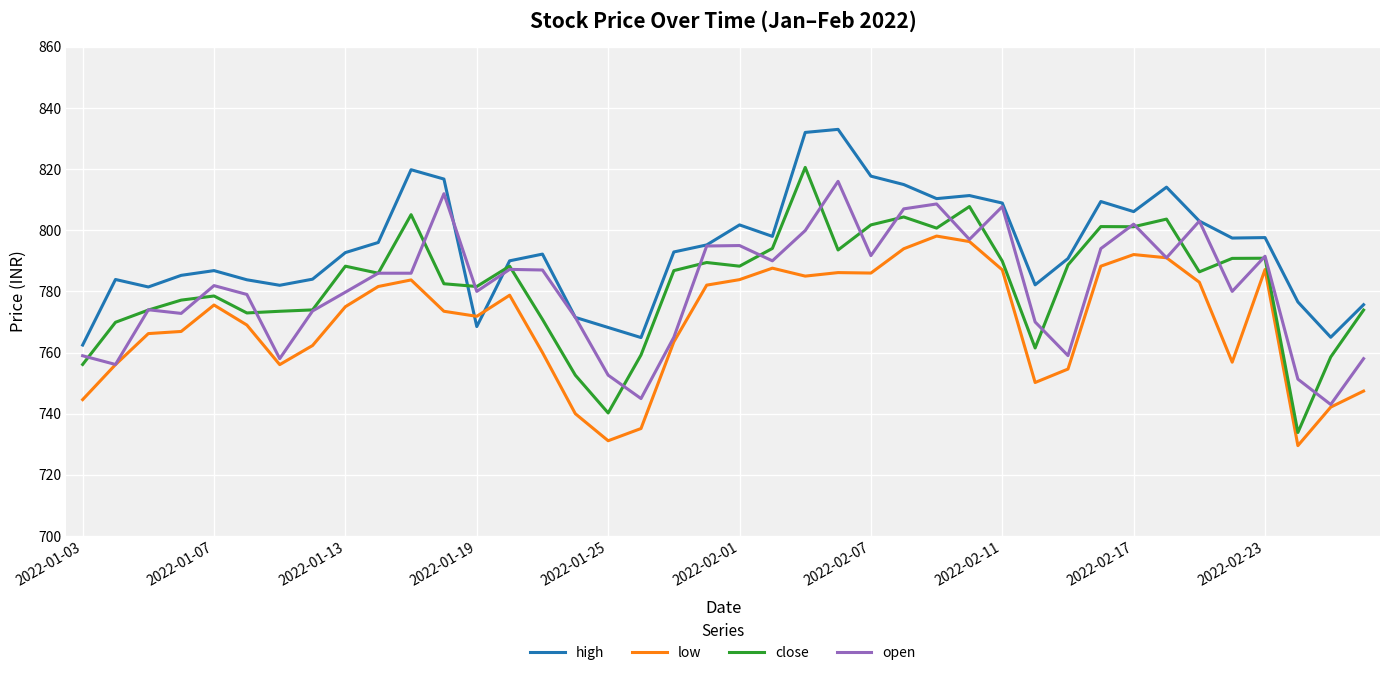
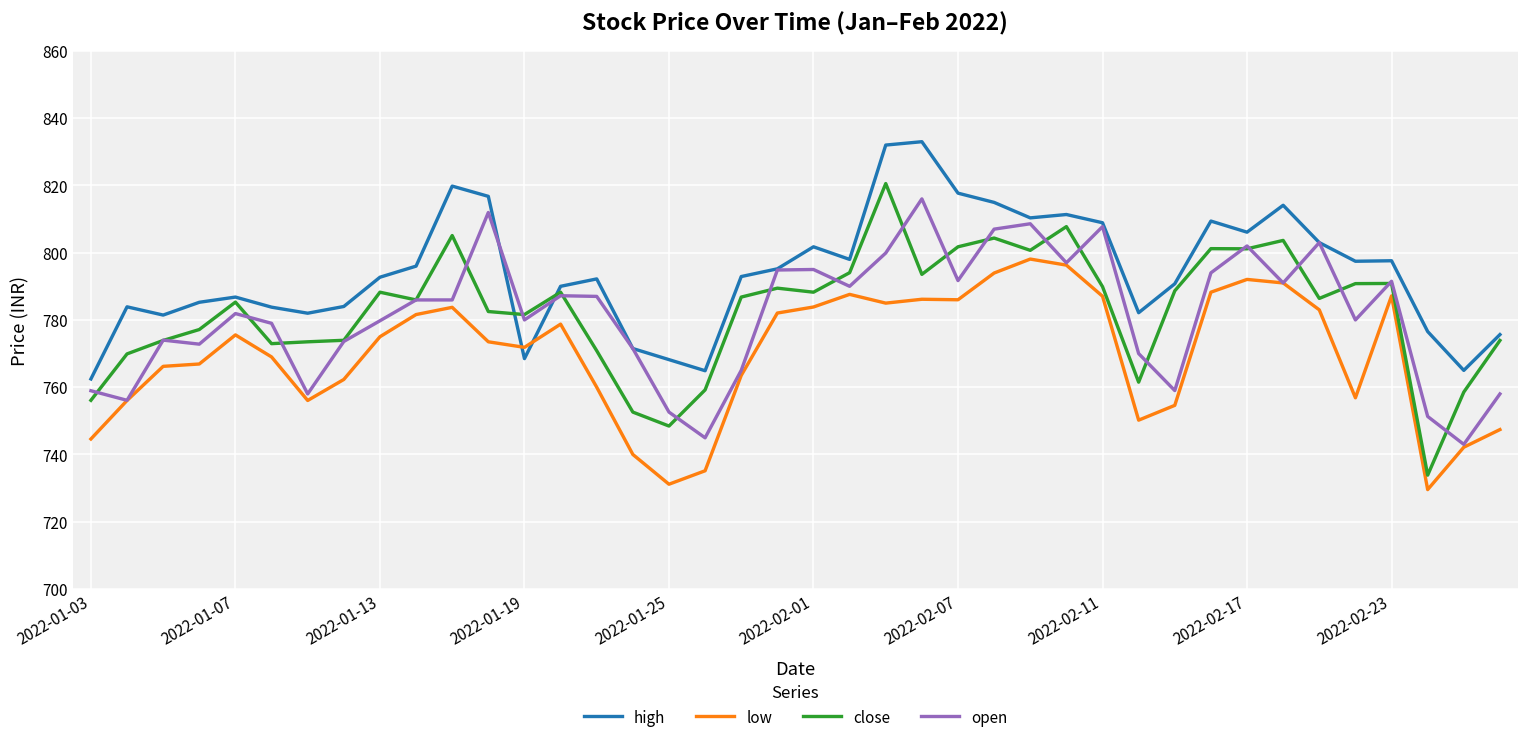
close, 2022-01-07: 779 -> 785
close, 2022-01-25: 740 -> 748
